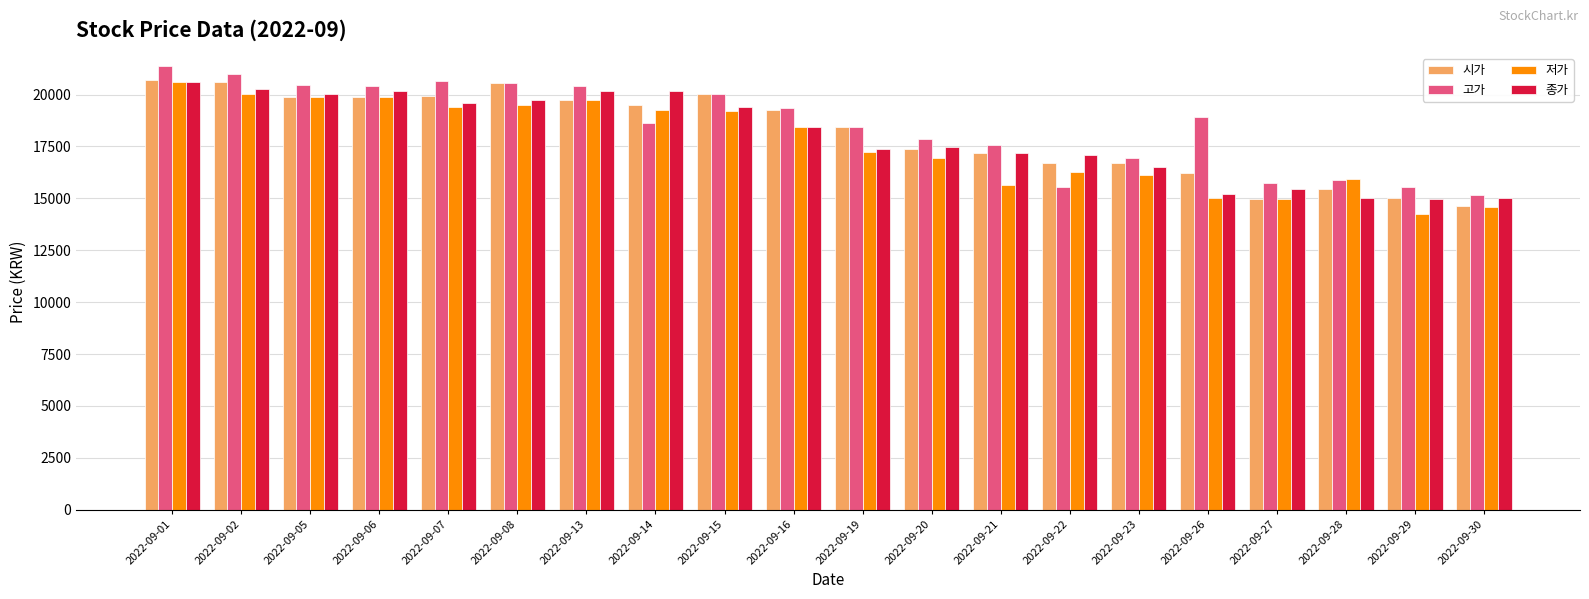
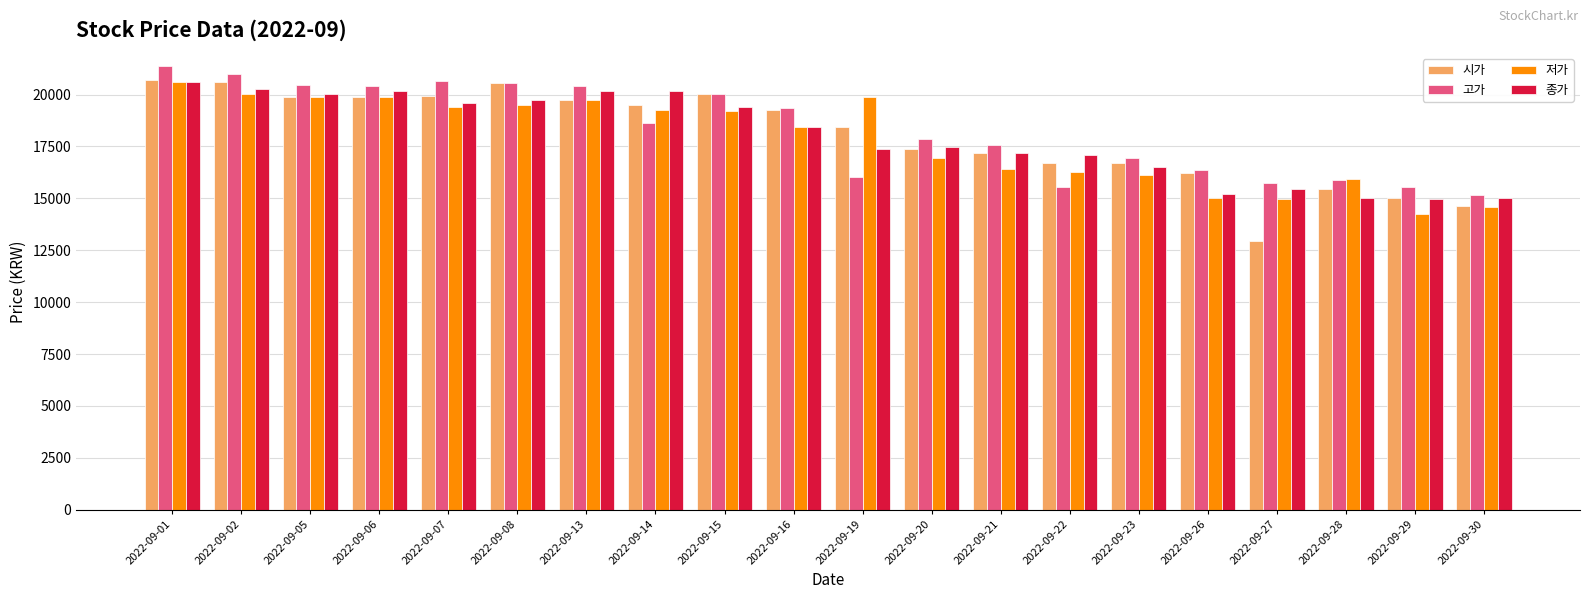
고가, 2022-09-19: 18500 -> 16000
저가, 2022-09-19: 17300 -> 19900
저가, 2022-09-21: 15700 -> 16400
고가, 2022-09-26: 18900 -> 16400
시가, 2022-09-27: 15000 -> 12900
